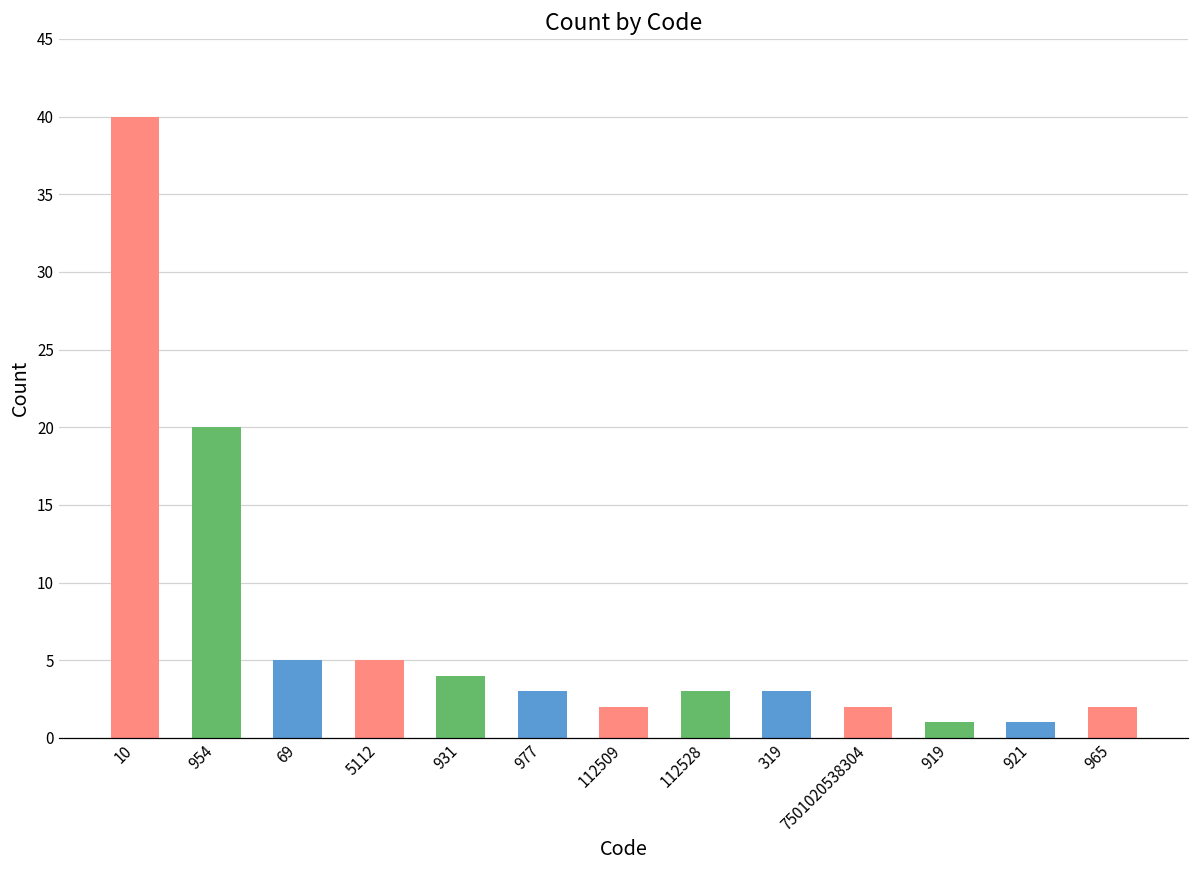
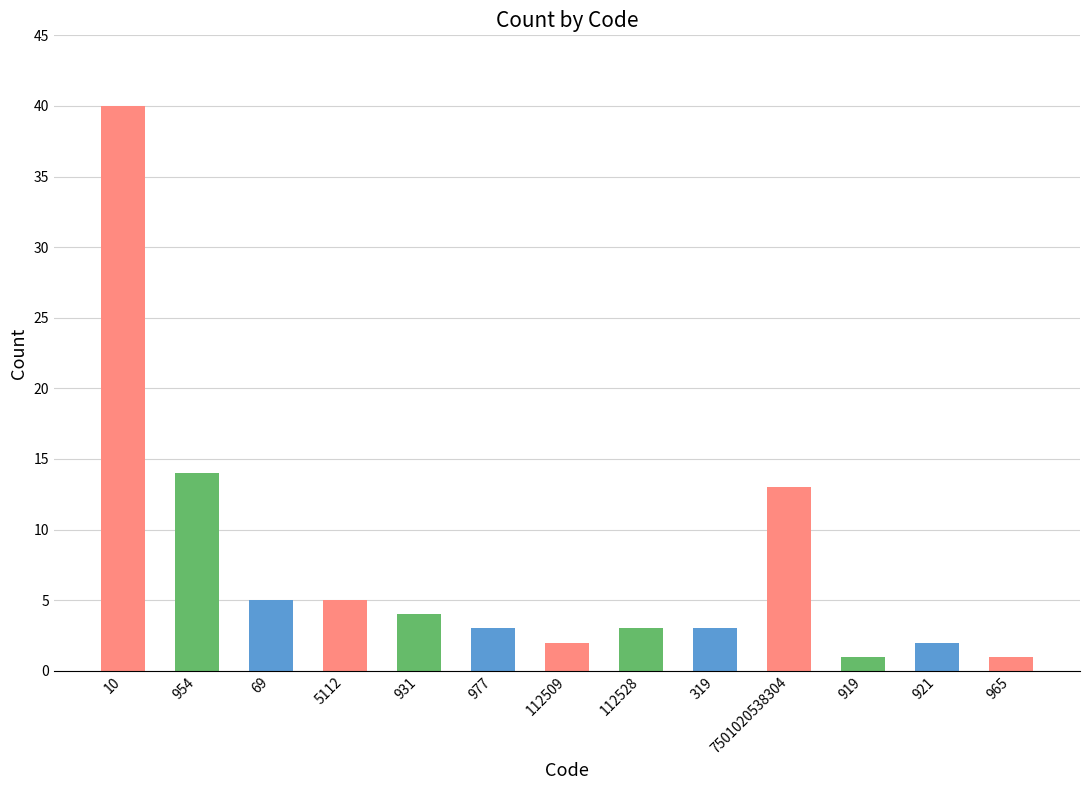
954: 20 -> 14
7501020538304: 2 -> 13
921: 1 -> 2
965: 2 -> 1
